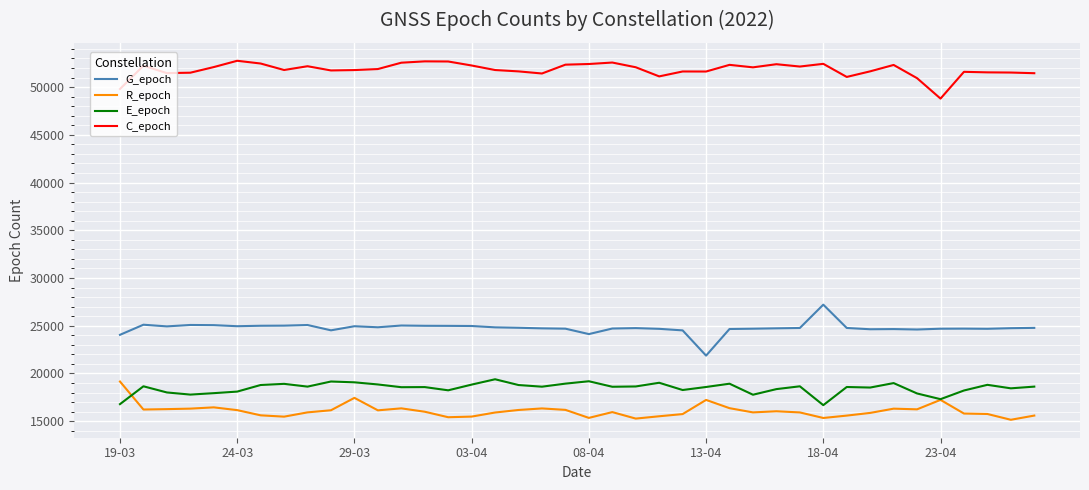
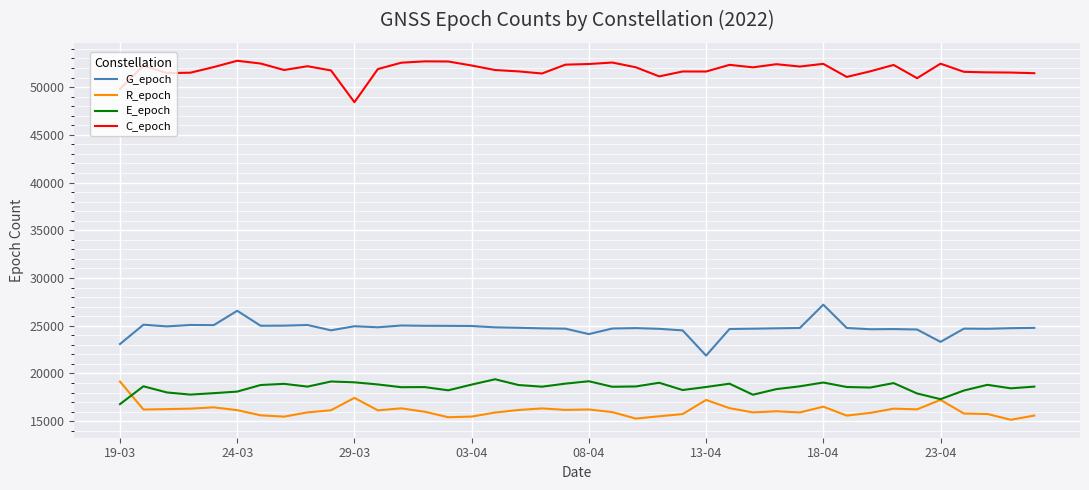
G_epoch, 19-03: 24000 -> 23000
G_epoch, 24-03: 25000 -> 27000
C_epoch, 29-03: 52000 -> 48000
R_epoch, 08-04: 15000 -> 16000
R_epoch, 18-04: 15000 -> 17000
E_epoch, 18-04: 17000 -> 19000
G_epoch, 23-04: 25000 -> 23000
C_epoch, 23-04: 49000 -> 52000
